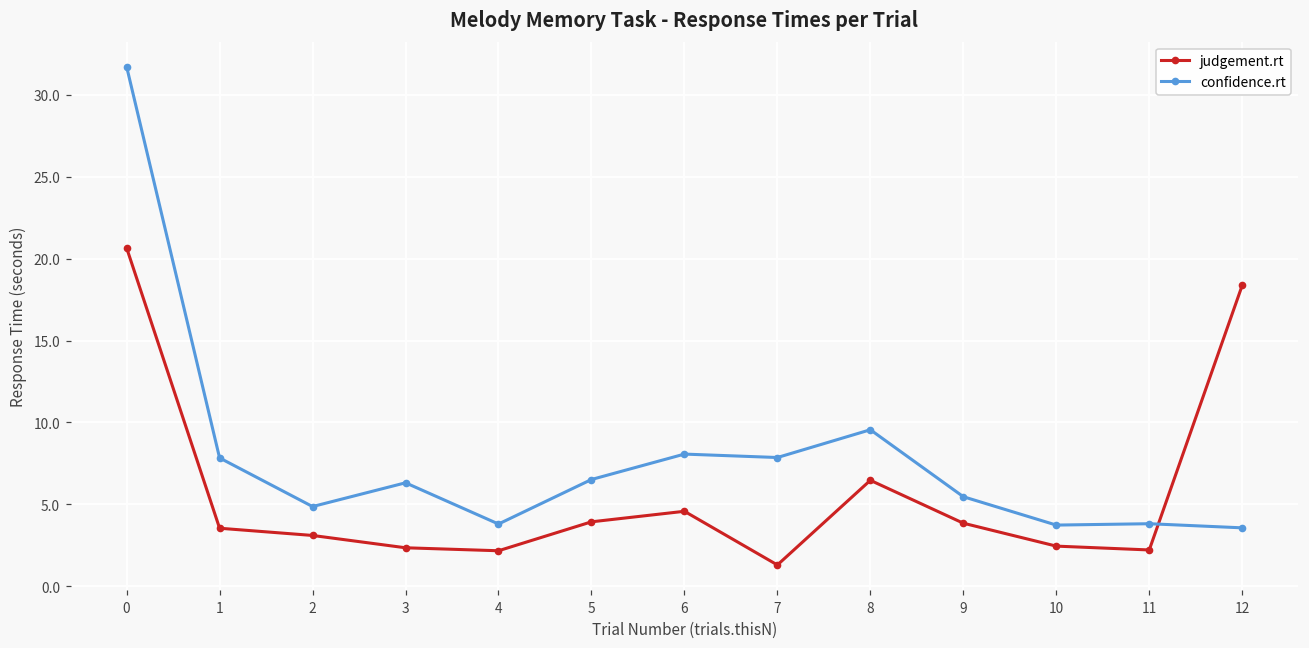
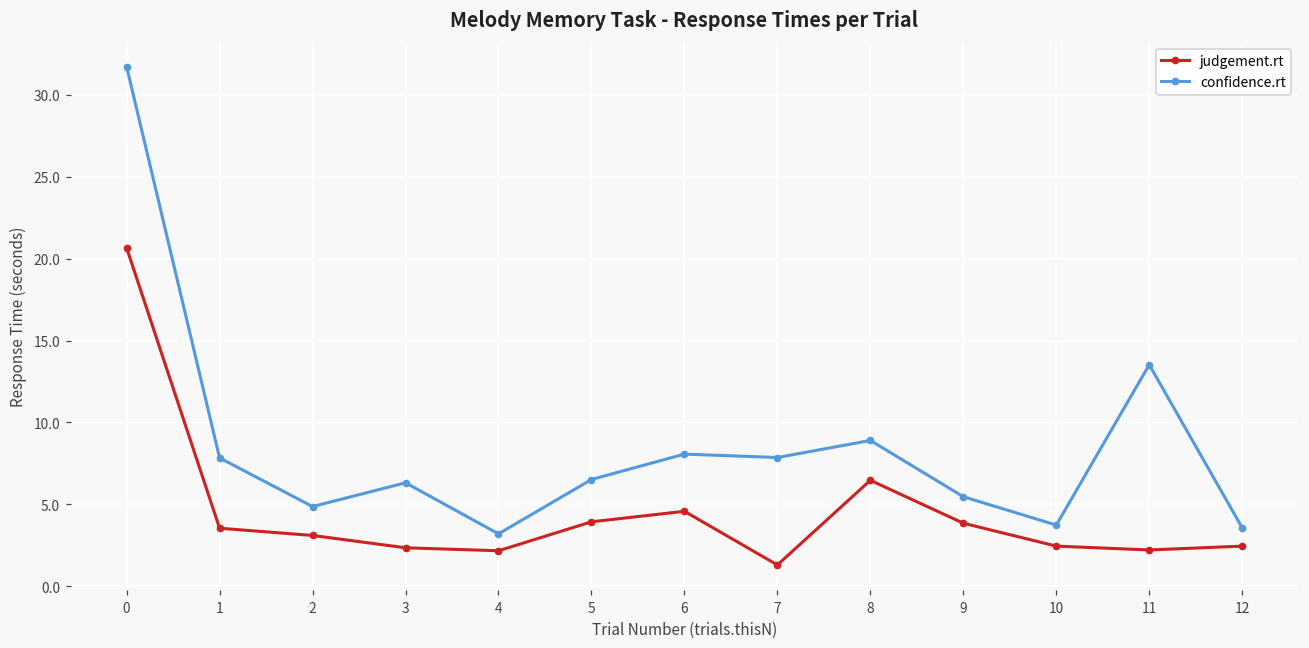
confidence.rt, 4: 3.8 -> 3.2
confidence.rt, 8: 9.6 -> 8.9
confidence.rt, 11: 3.8 -> 13.5
judgement.rt, 12: 18.4 -> 2.5
